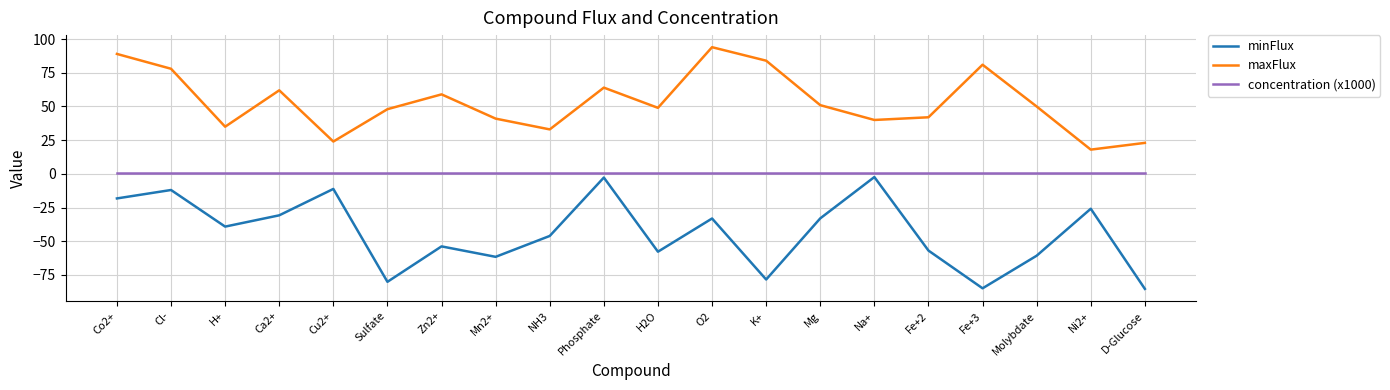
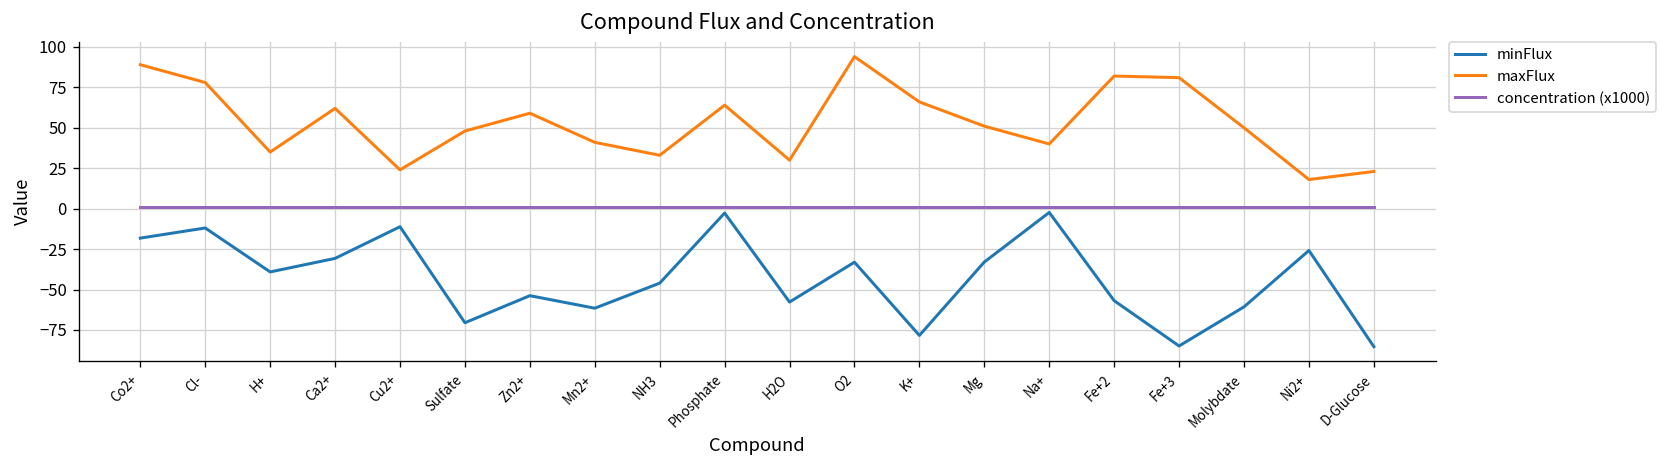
minFlux, Sulfate: -80 -> -71
maxFlux, H2O: 49 -> 30
maxFlux, K+: 84 -> 66
maxFlux, Fe+2: 42 -> 82
